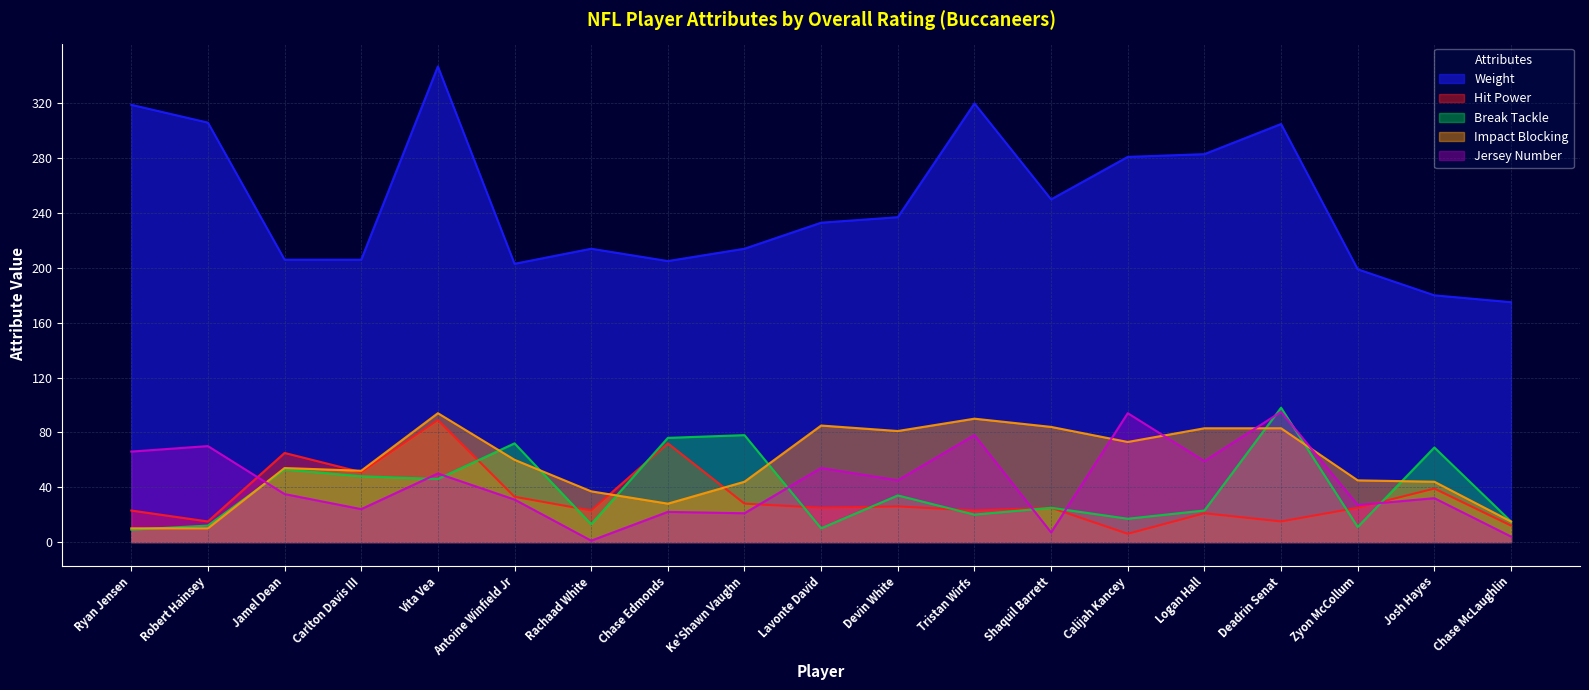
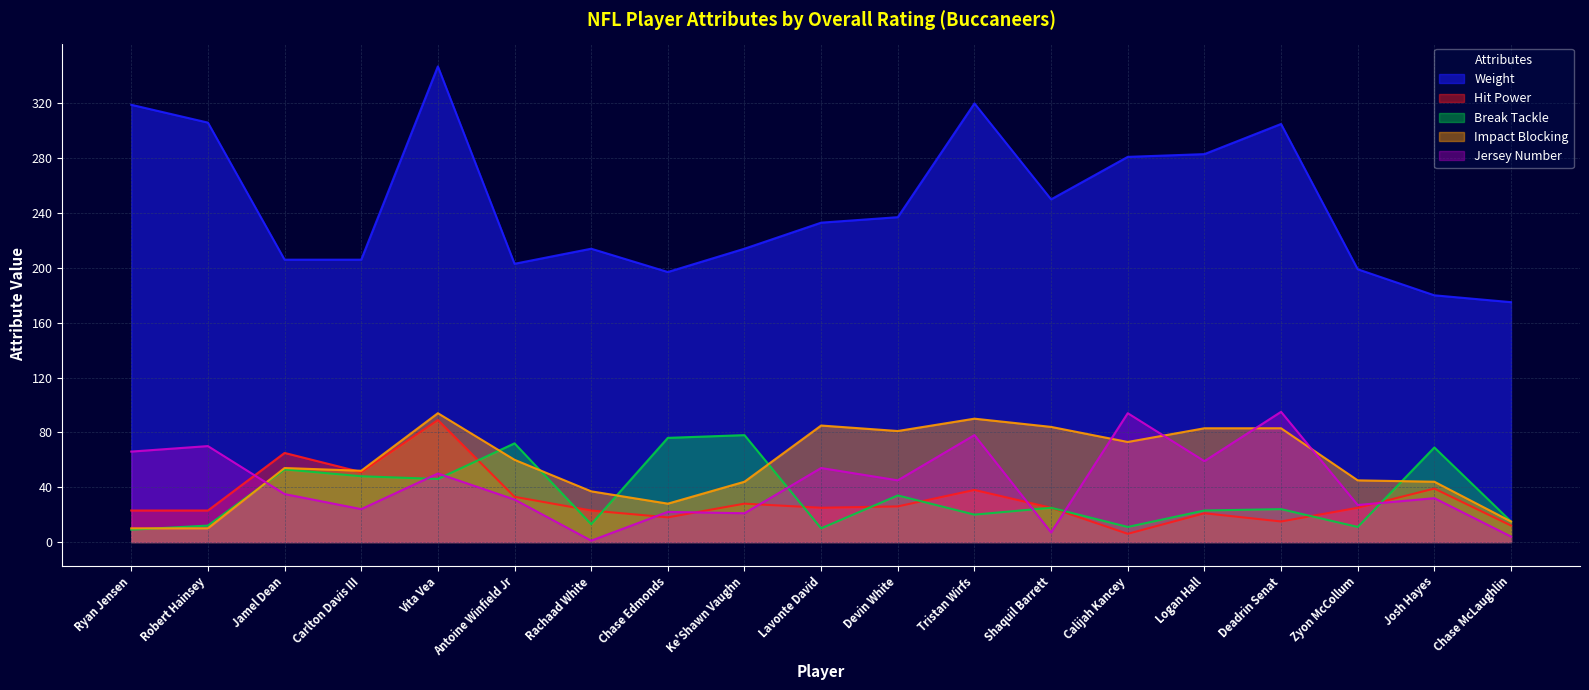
Hit Power, Robert Hainsey: 15 -> 23
Weight, Chase Edmonds: 205 -> 197
Hit Power, Chase Edmonds: 72 -> 18
Hit Power, Tristan Wirfs: 23 -> 38
Break Tackle, Calijah Kancey: 17 -> 11
Break Tackle, Deadrin Senat: 98 -> 24
